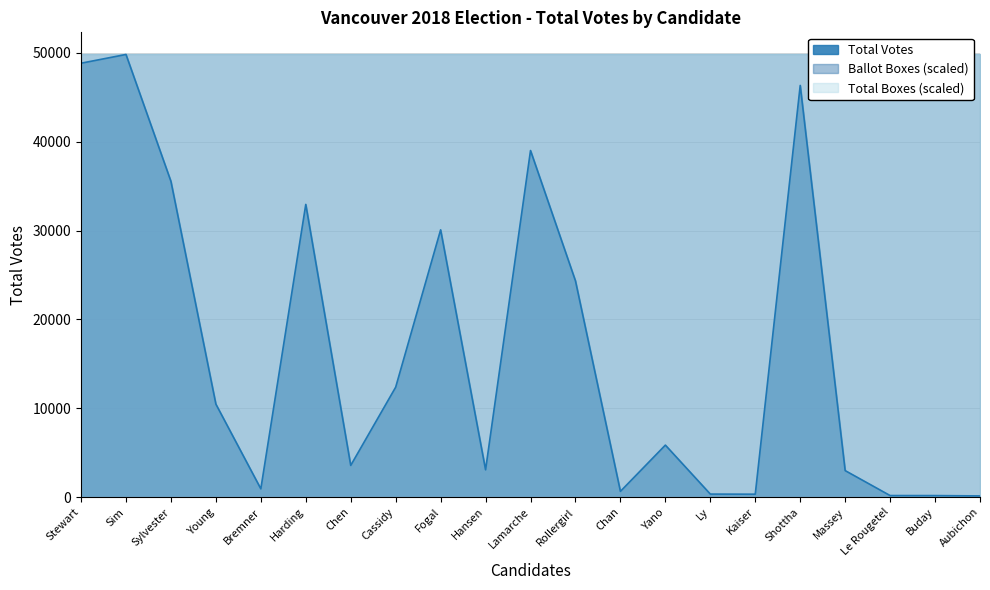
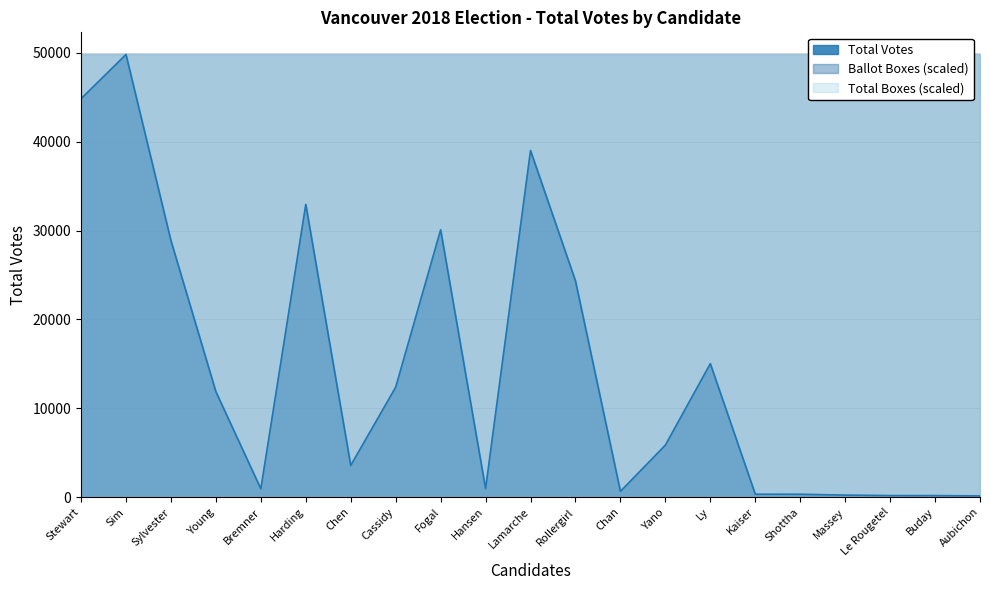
Total Votes, Stewart: 49000 -> 45000
Total Votes, Sylvester: 36000 -> 29000
Total Votes, Young: 10000 -> 12000
Total Votes, Hansen: 3000 -> 1000
Total Votes, Ly: 0 -> 15000
Total Votes, Shottha: 46000 -> 0
Total Votes, Massey: 3000 -> 0
